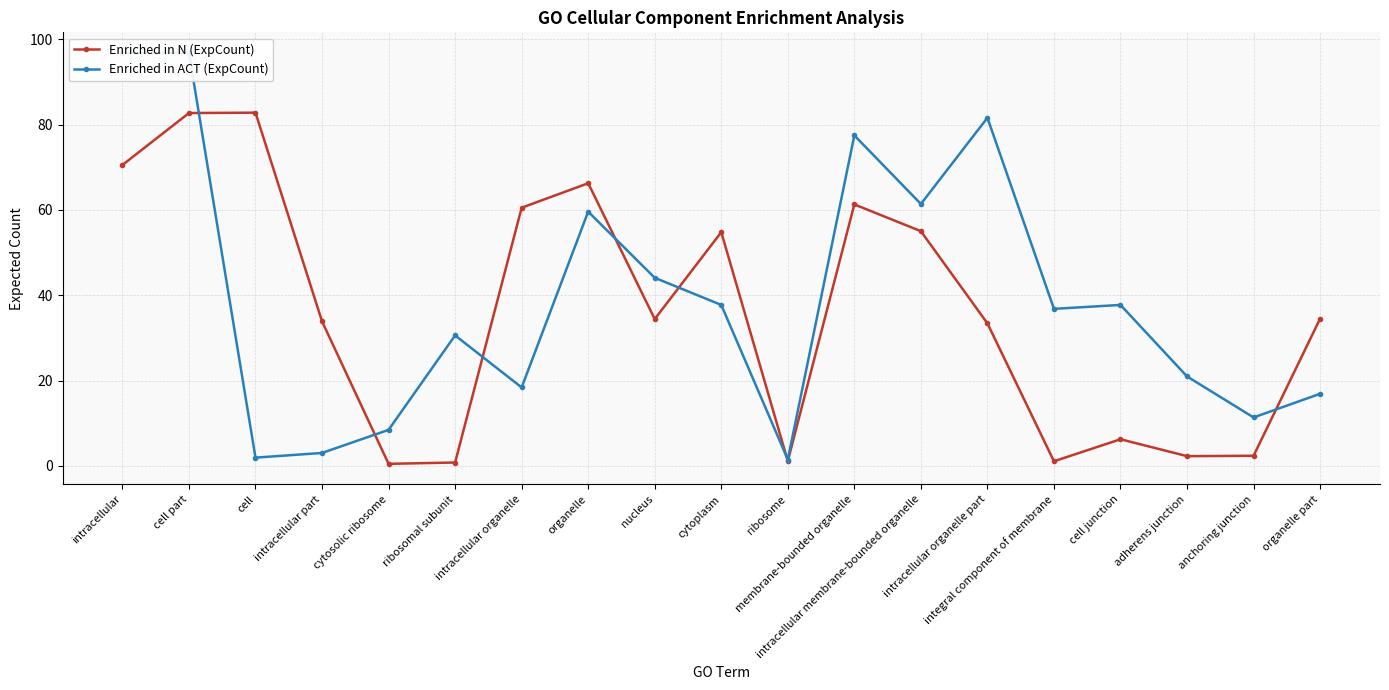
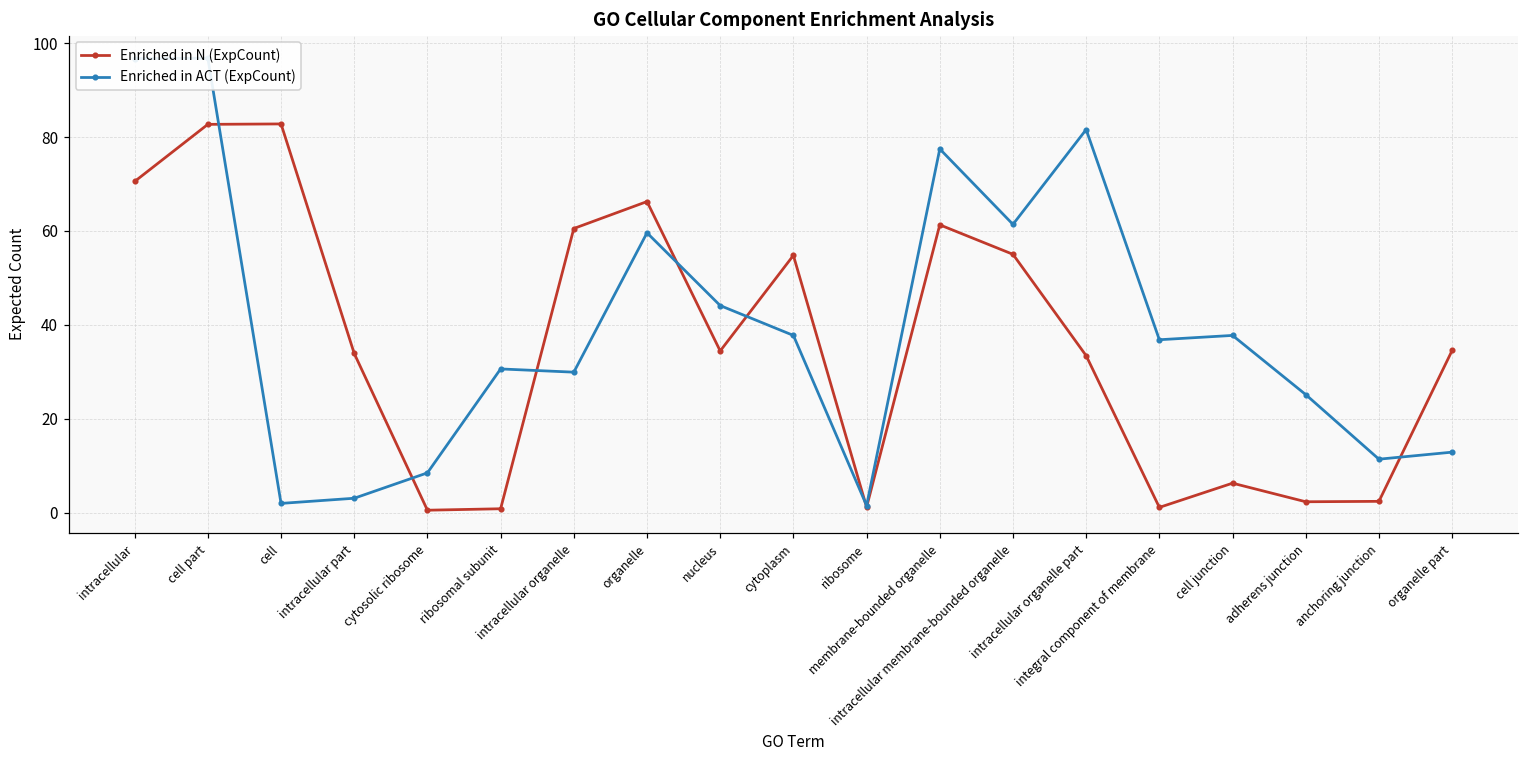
Enriched in ACT (ExpCount), intracellular organelle: 18 -> 30
Enriched in ACT (ExpCount), adherens junction: 21 -> 25
Enriched in ACT (ExpCount), organelle part: 17 -> 13
